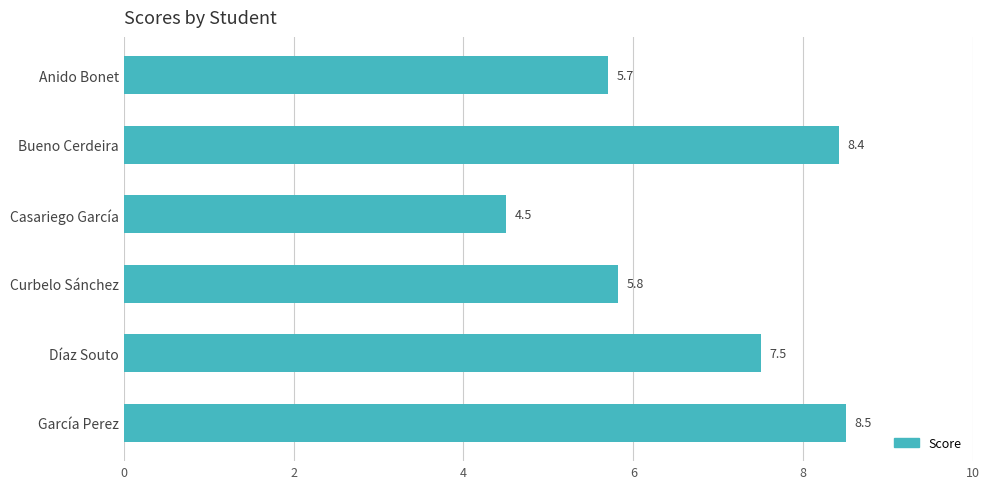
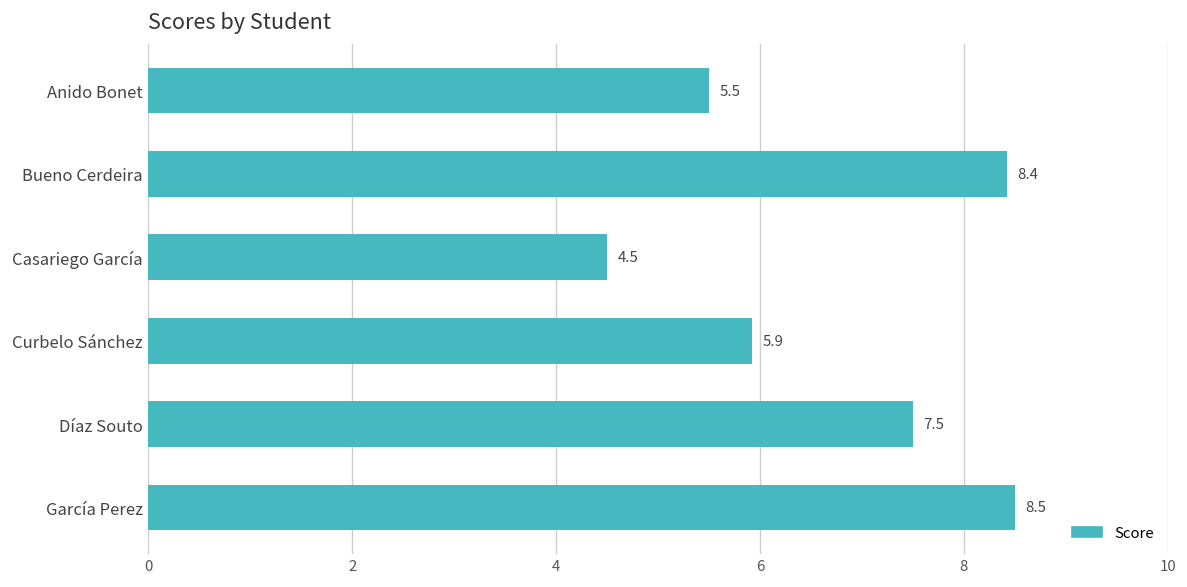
Anido Bonet: 5.7 -> 5.5
Curbelo Sánchez: 5.8 -> 5.9
